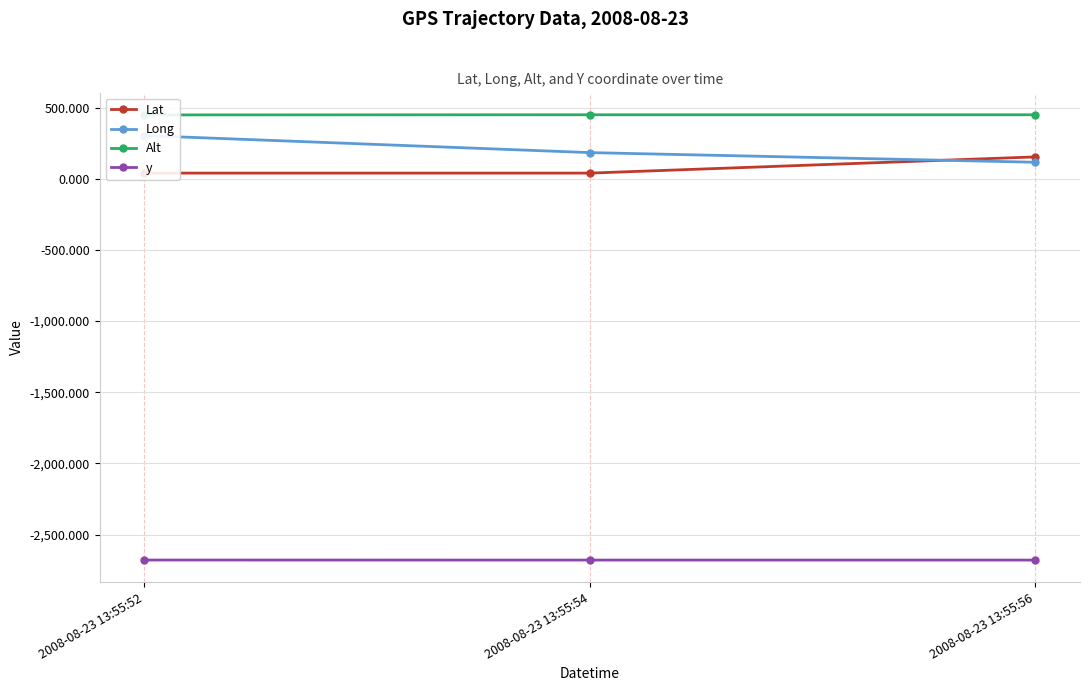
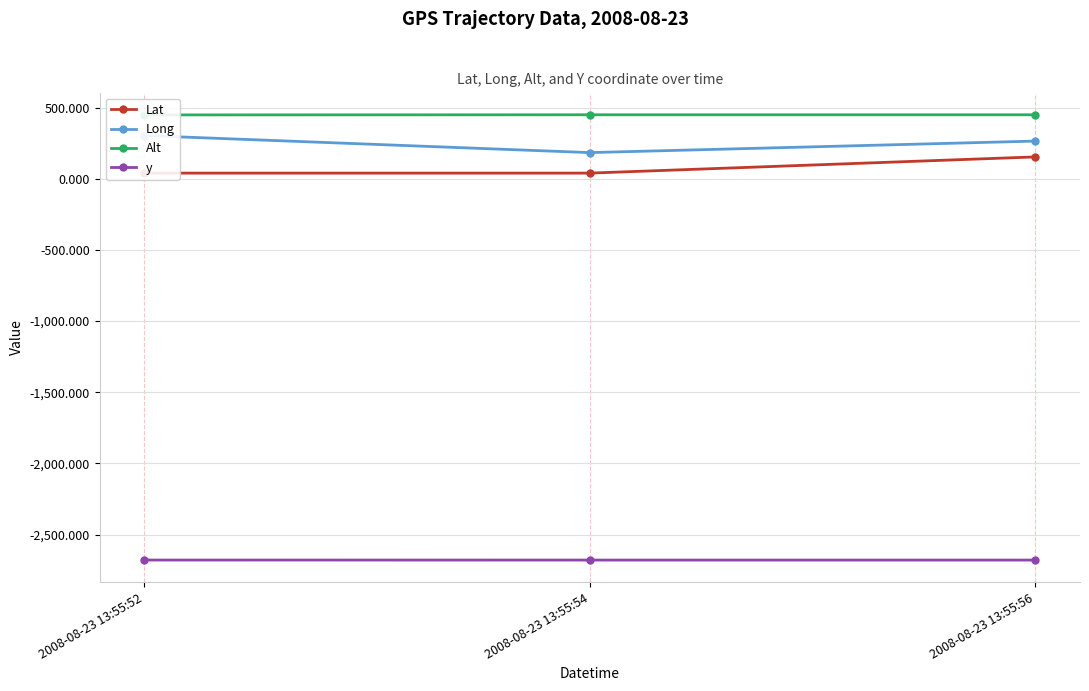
Long, 2008-08-23 13:55:56: 120 -> 270
